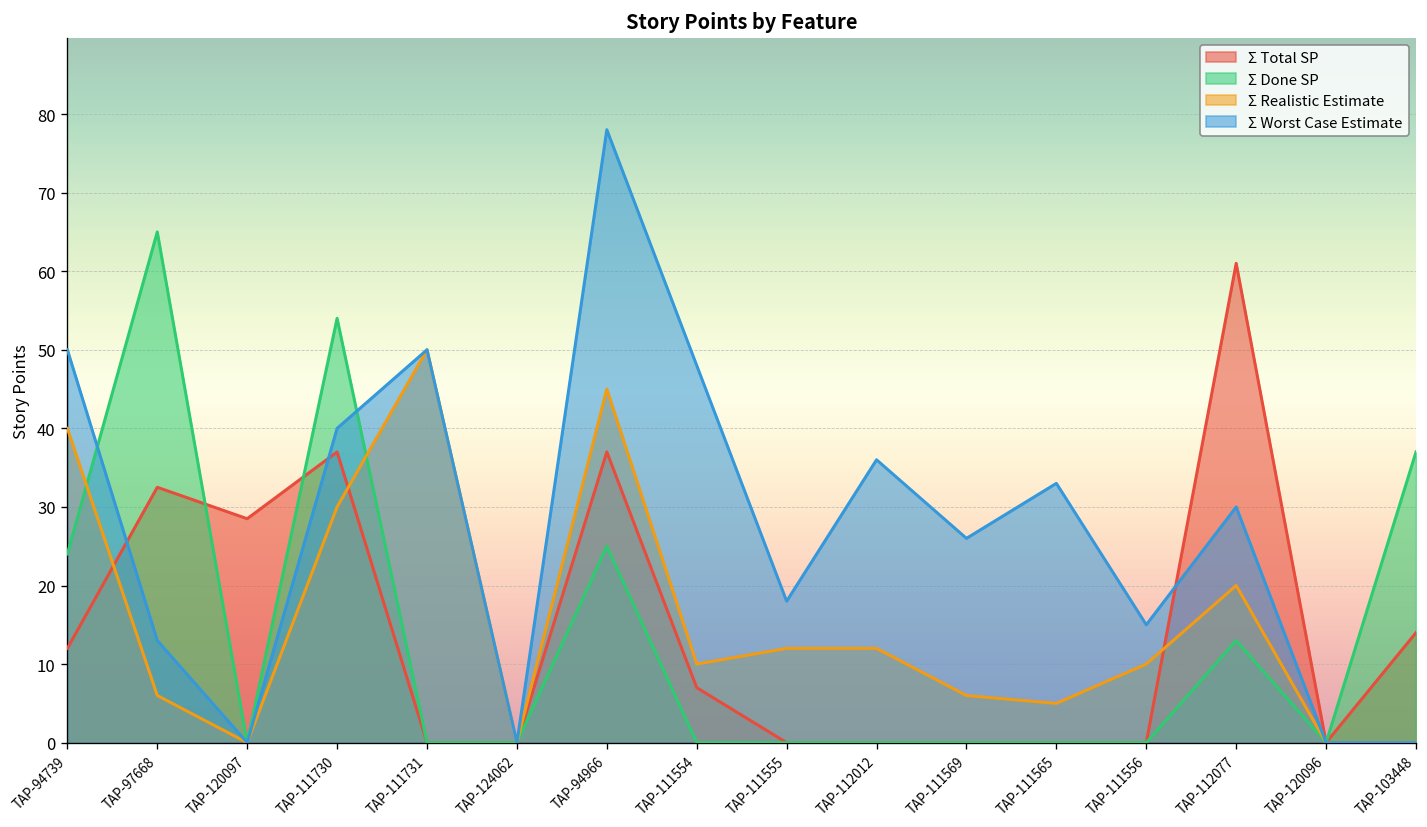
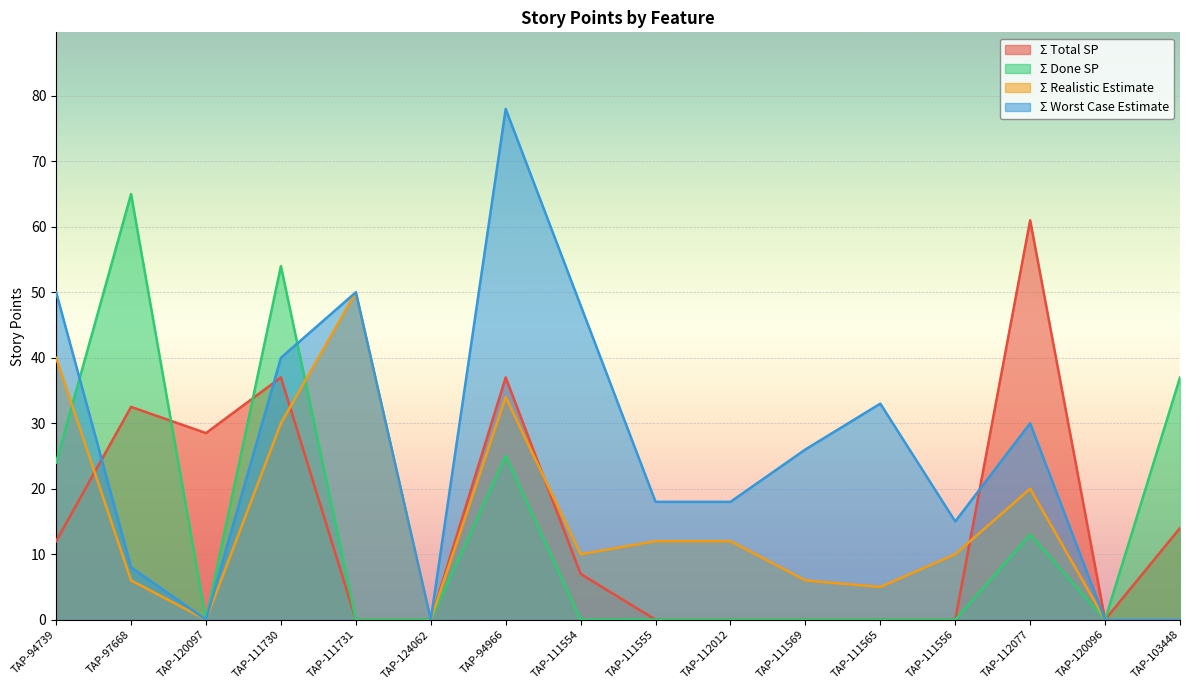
Σ Worst Case Estimate, TAP-97668: 13 -> 8
Σ Realistic Estimate, TAP-94966: 45 -> 34
Σ Worst Case Estimate, TAP-112012: 36 -> 18
